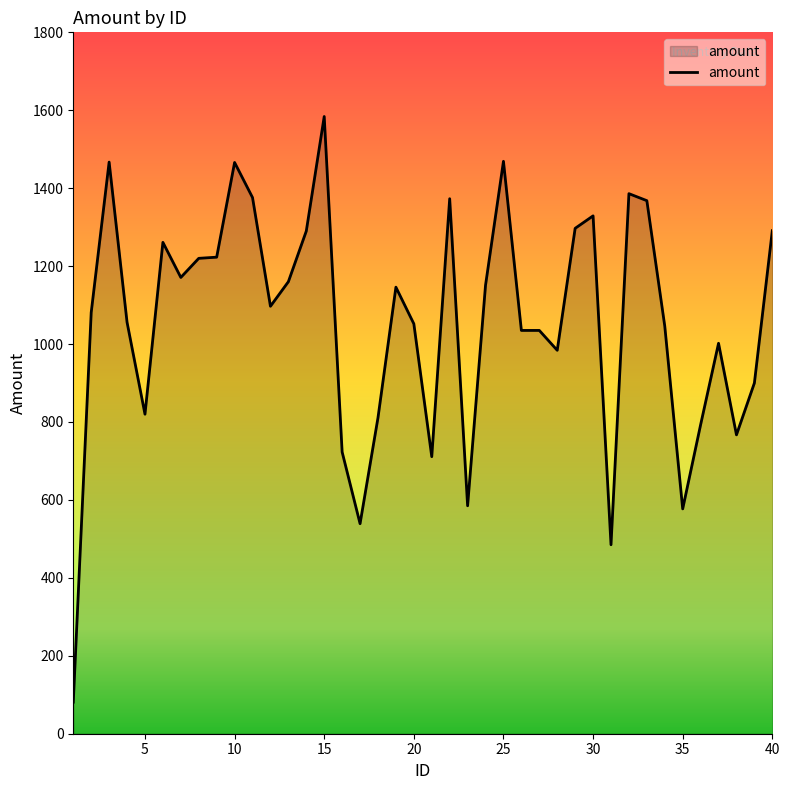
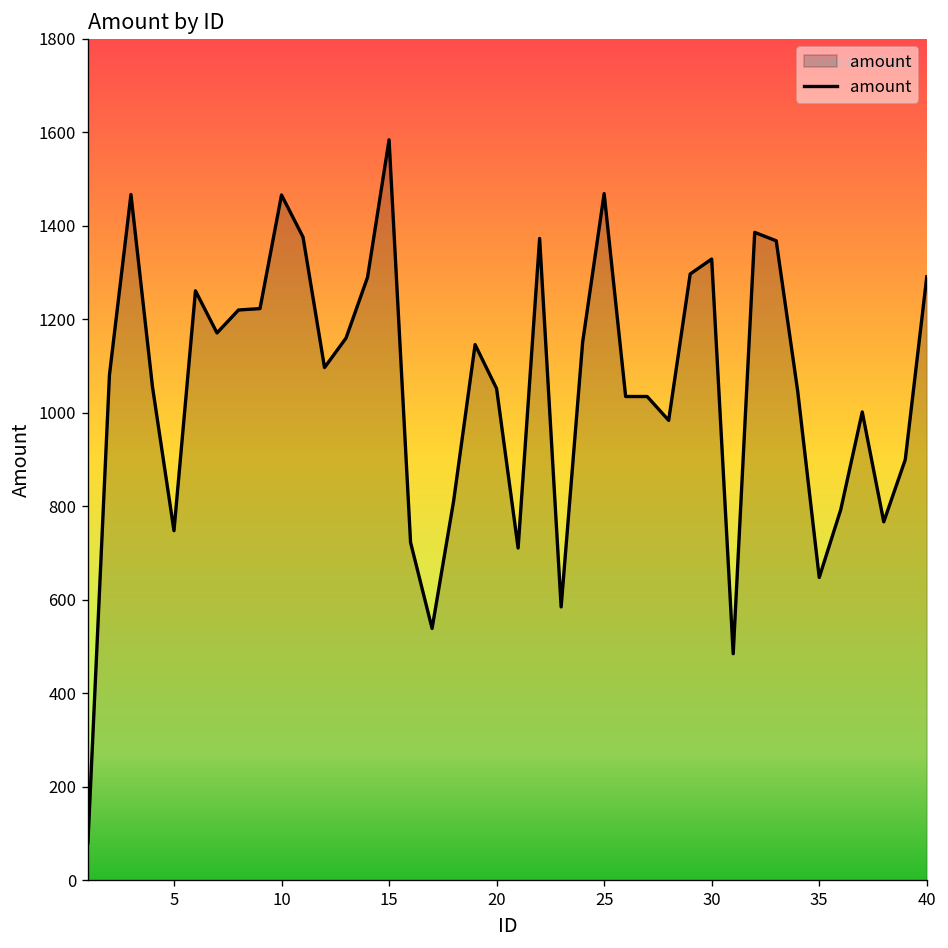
5: 820 -> 750
35: 580 -> 650
